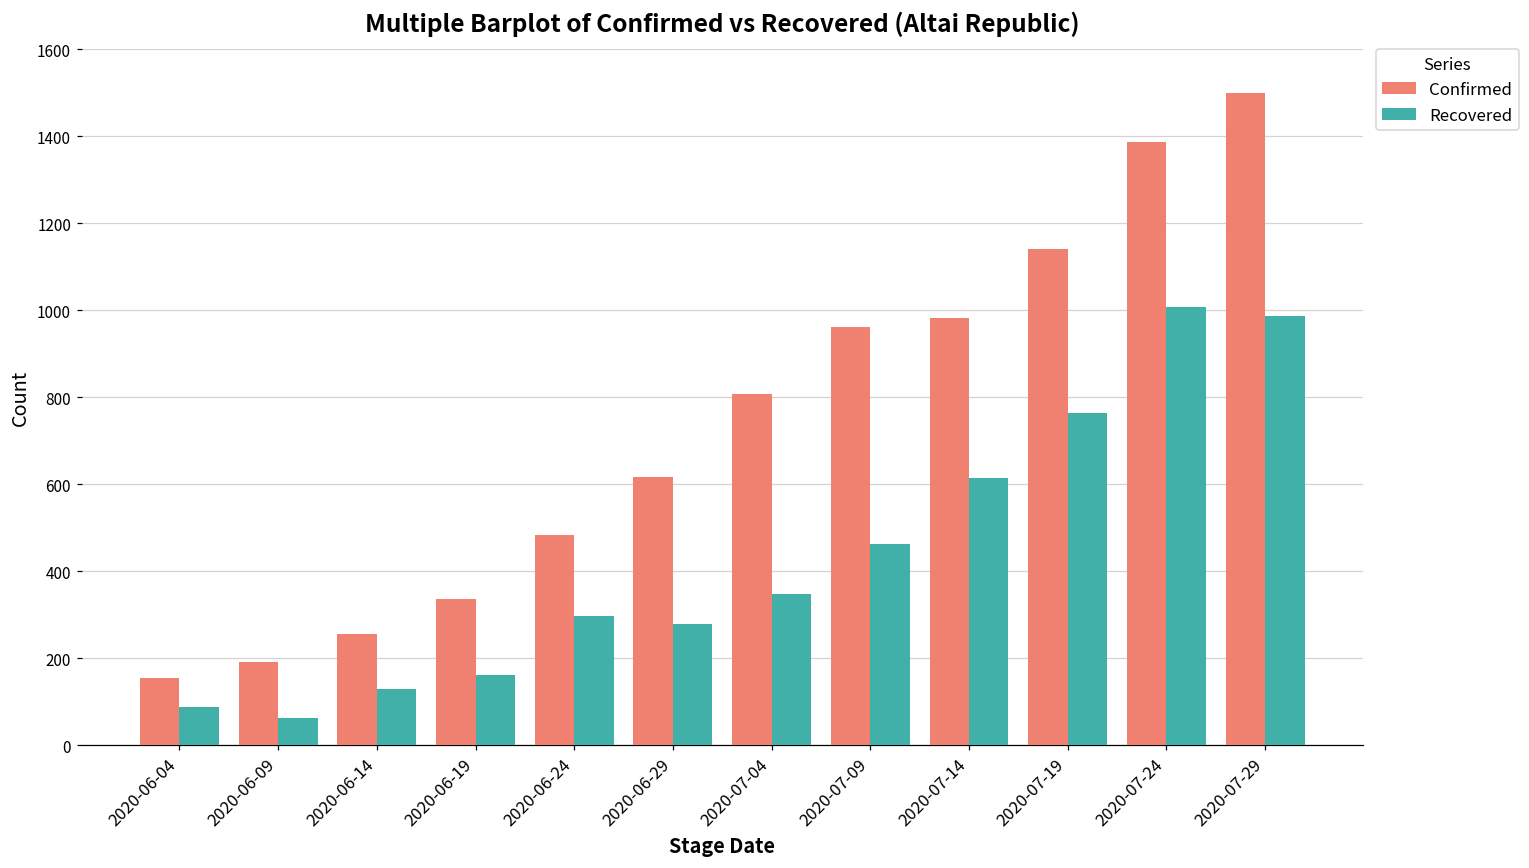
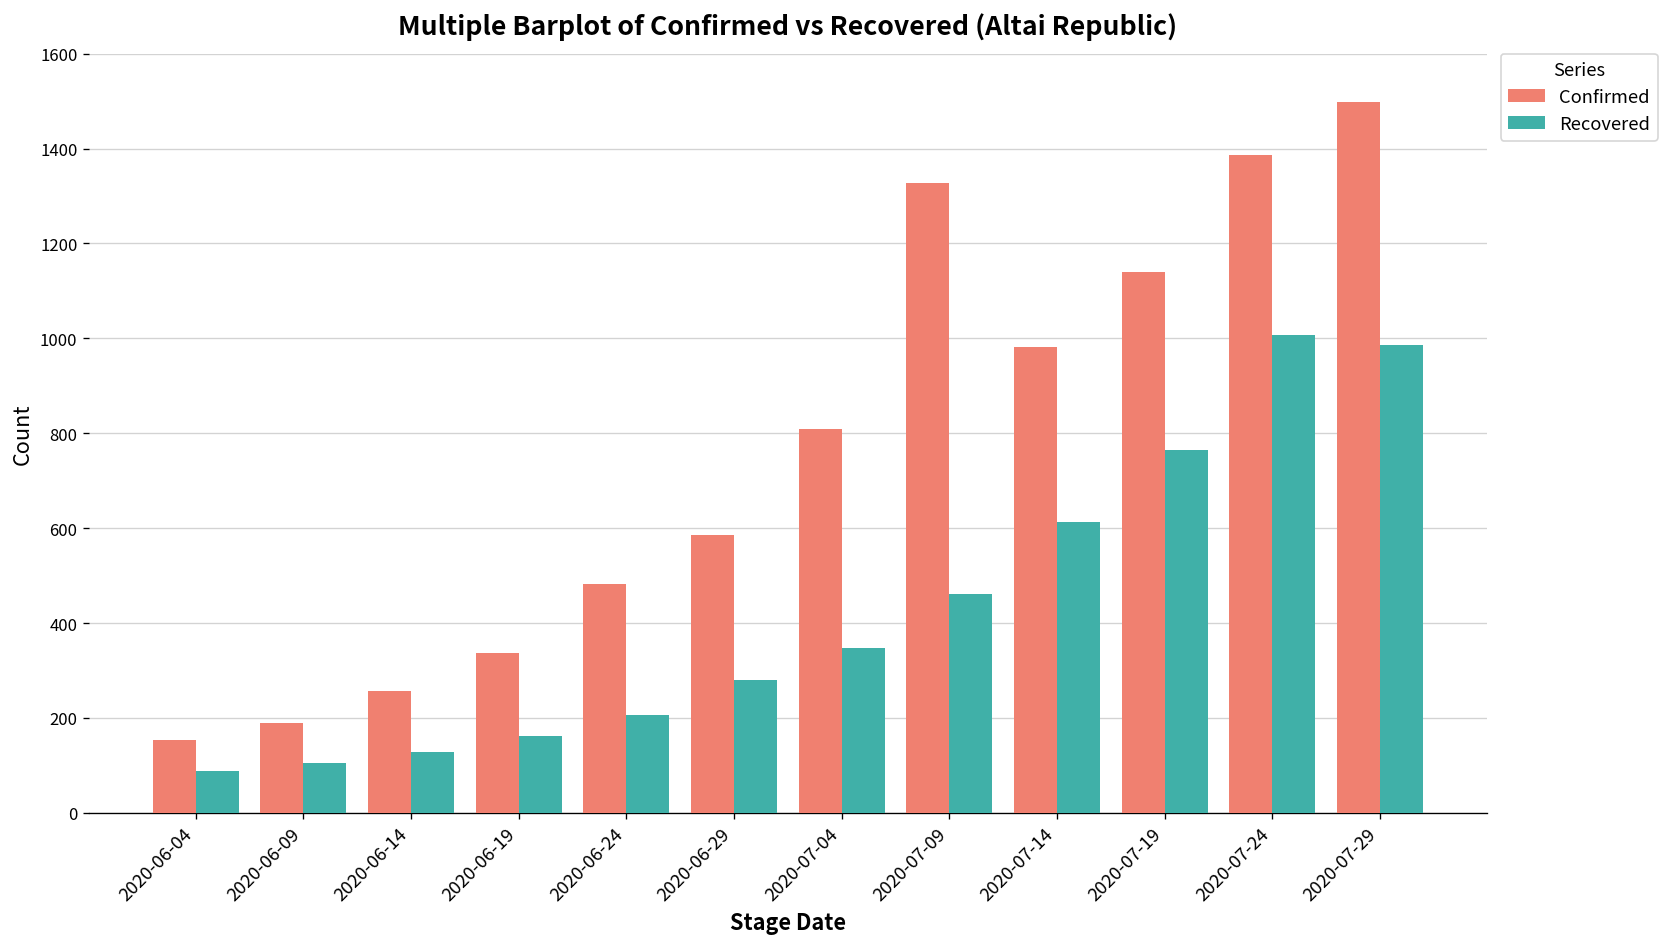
Recovered, 2020-06-09: 60 -> 100
Recovered, 2020-06-24: 300 -> 210
Confirmed, 2020-06-29: 620 -> 590
Confirmed, 2020-07-09: 960 -> 1330
